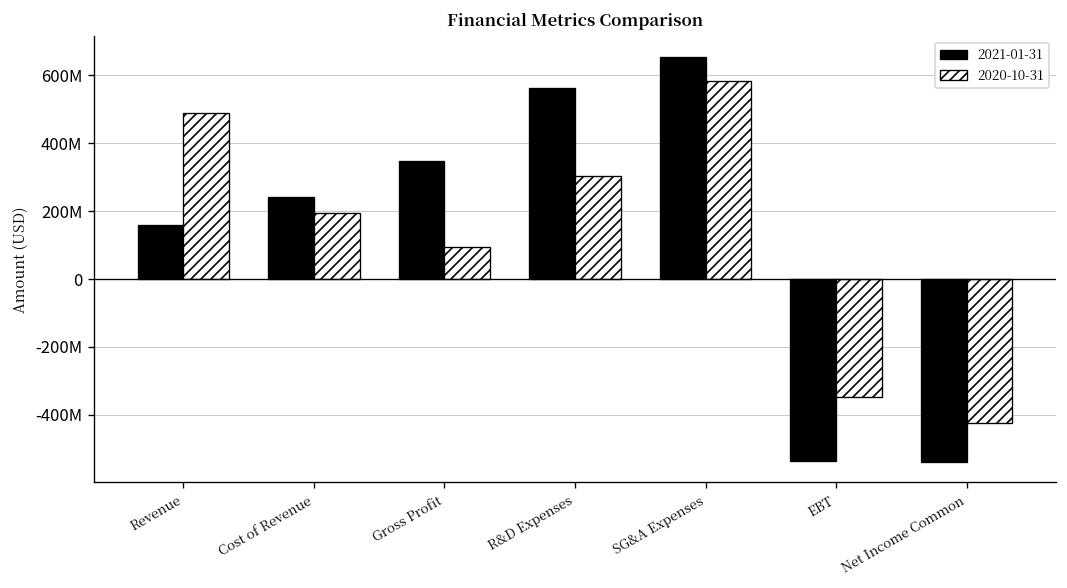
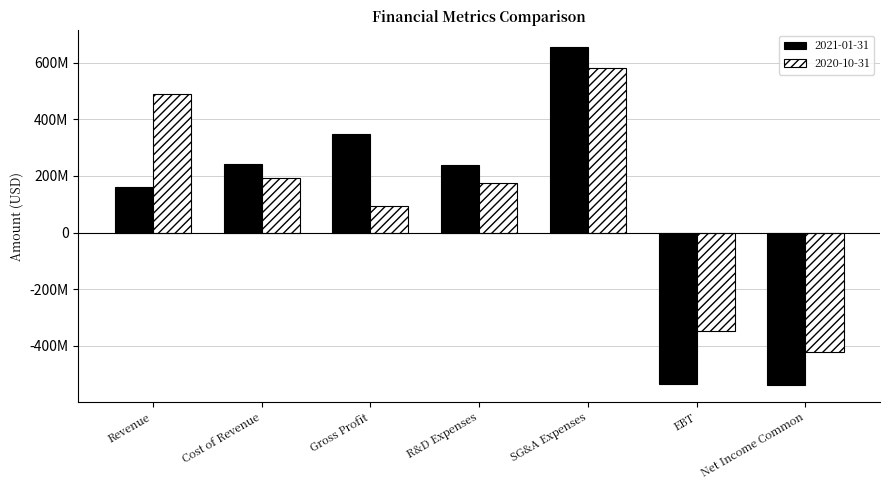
2021-01-31, R&D Expenses: 560000000 -> 240000000
2020-10-31, R&D Expenses: 300000000 -> 170000000
